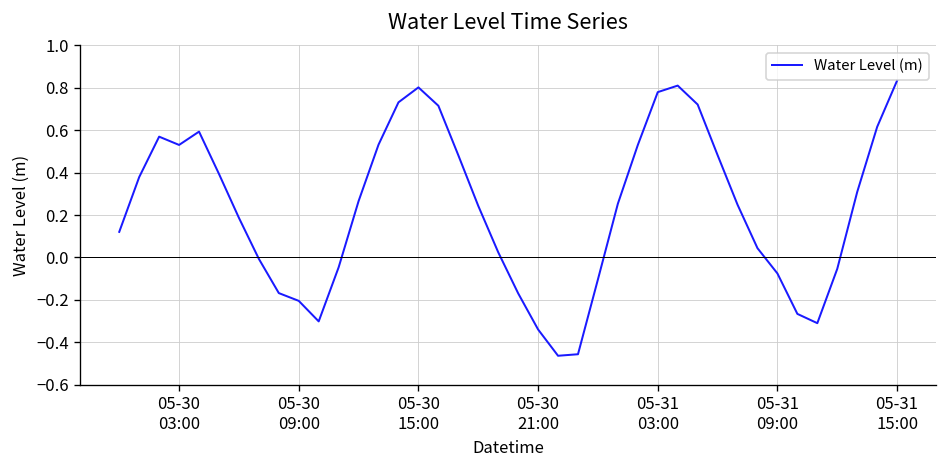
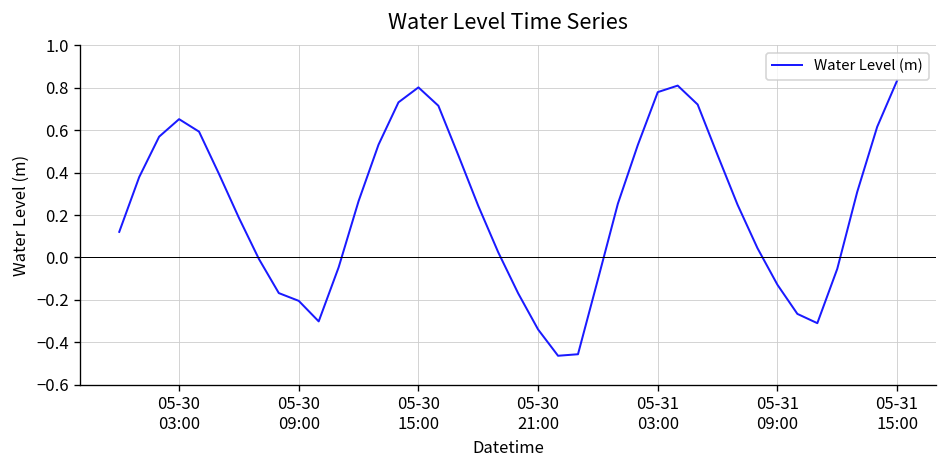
05-30 03:00: 0.53 -> 0.65
05-31 09:00: -0.08 -> -0.13
